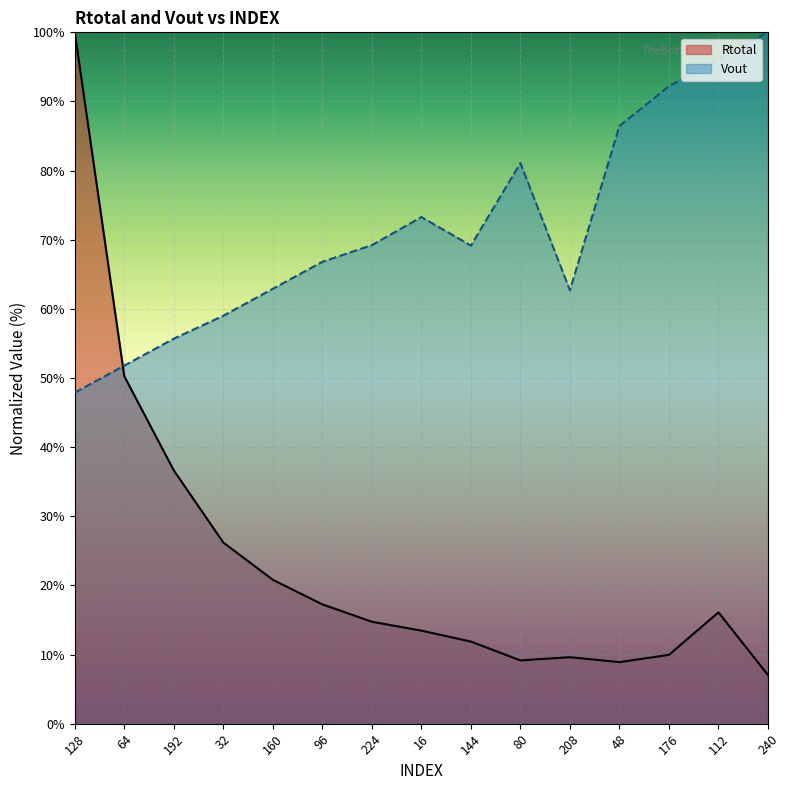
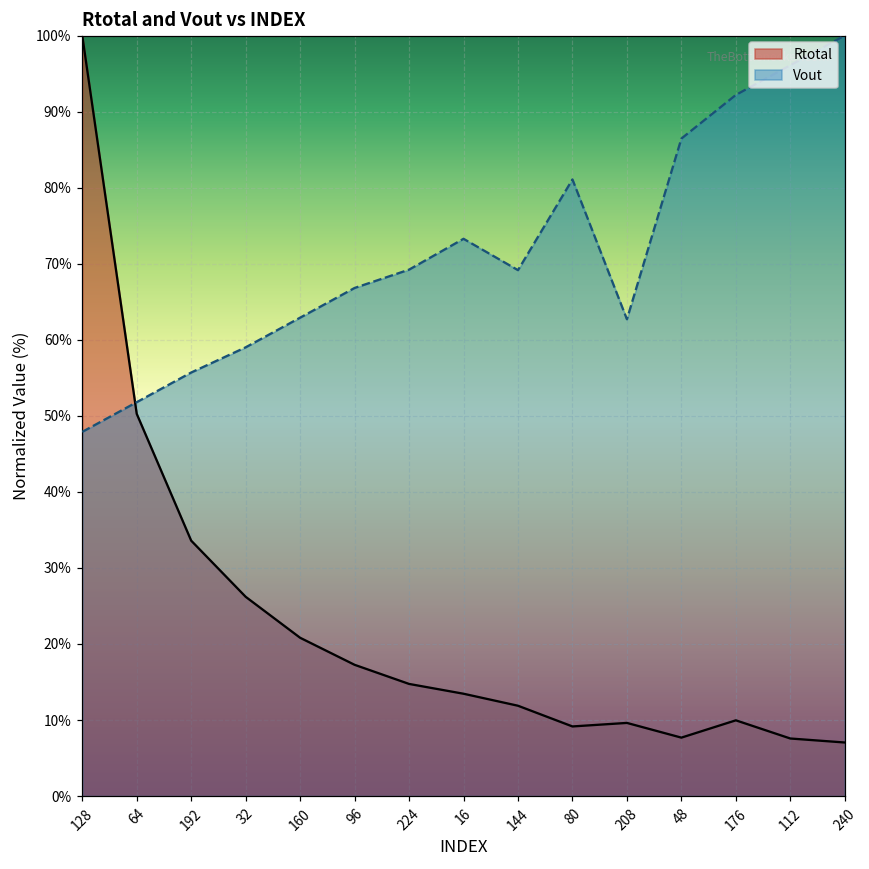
Rtotal, 192: 37% -> 34%
Rtotal, 48: 9% -> 8%
Rtotal, 112: 16% -> 8%
